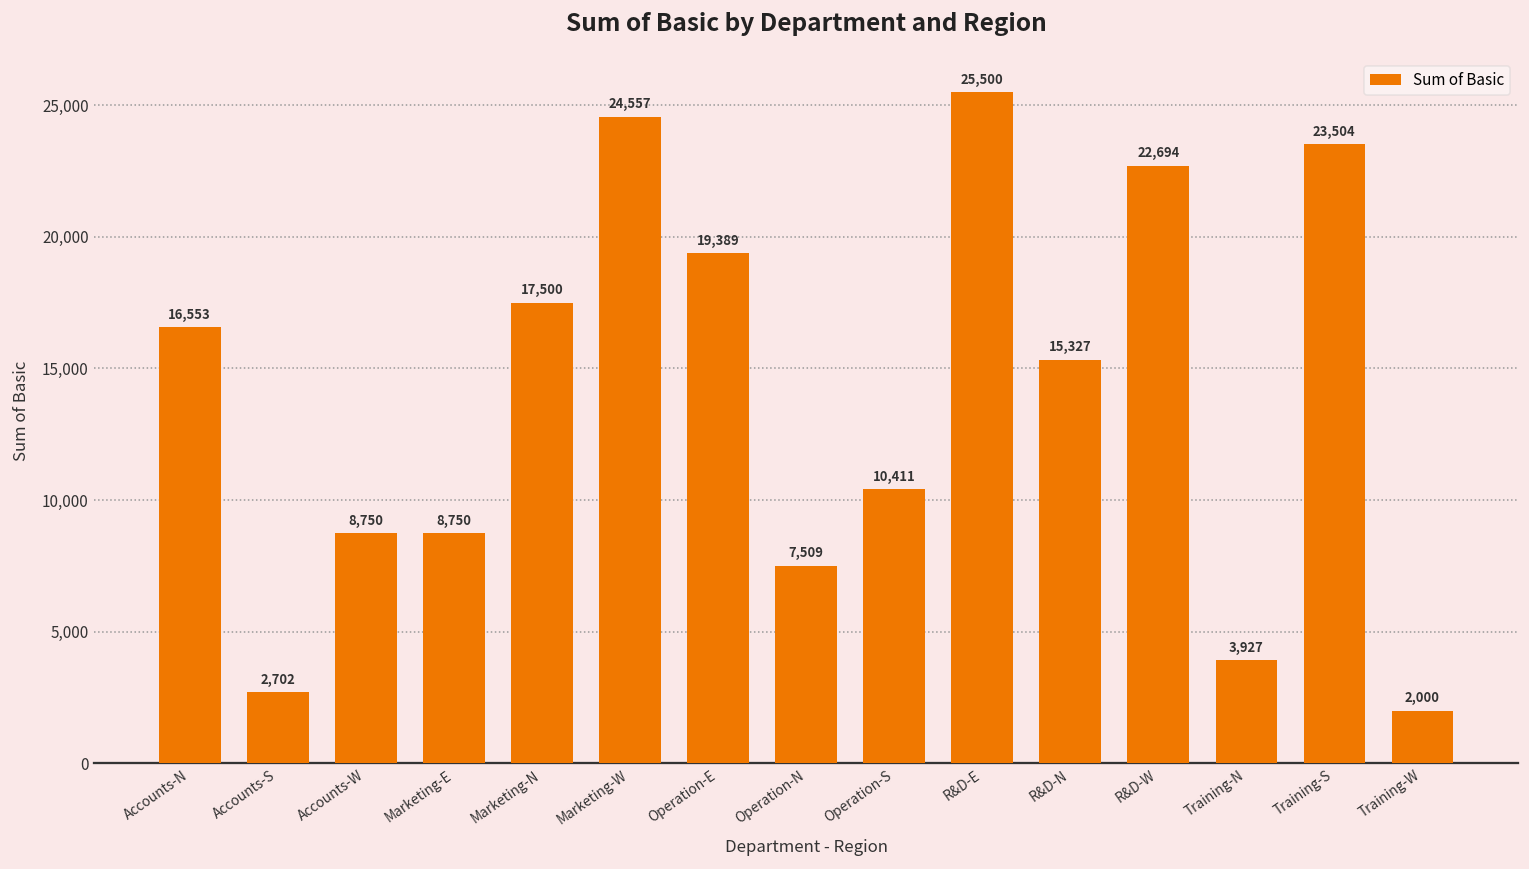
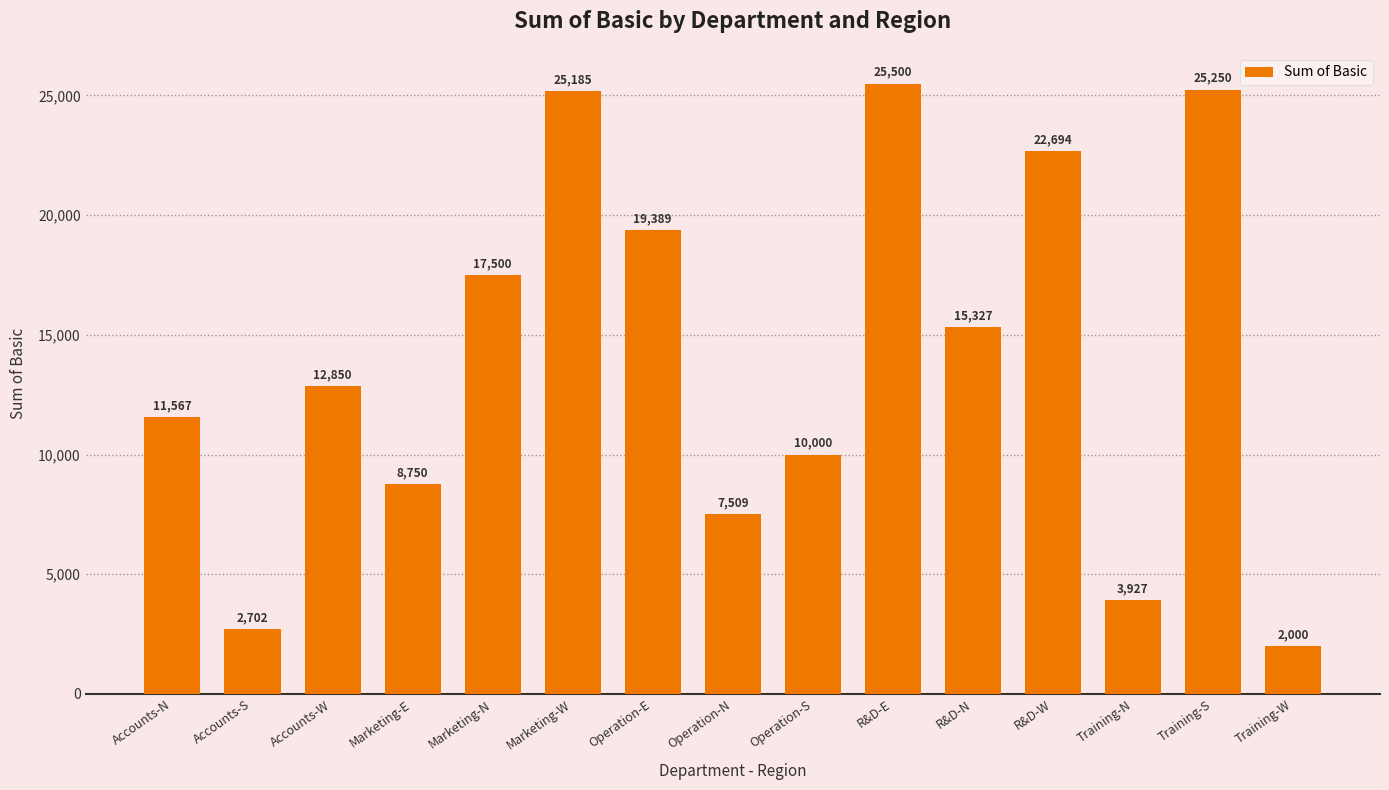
Accounts-N: 16,553 -> 11,567
Accounts-W: 8,750 -> 12,850
Marketing-W: 24,557 -> 25,185
Operation-S: 10,411 -> 10,000
Training-S: 23,504 -> 25,250
